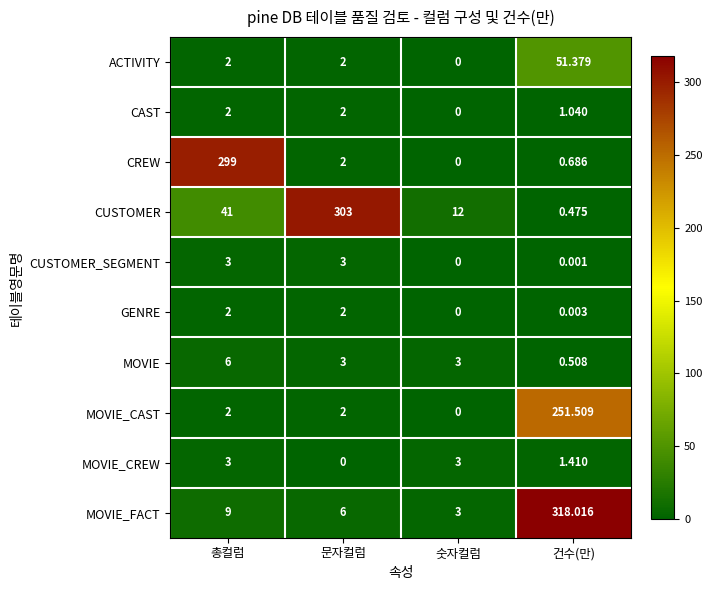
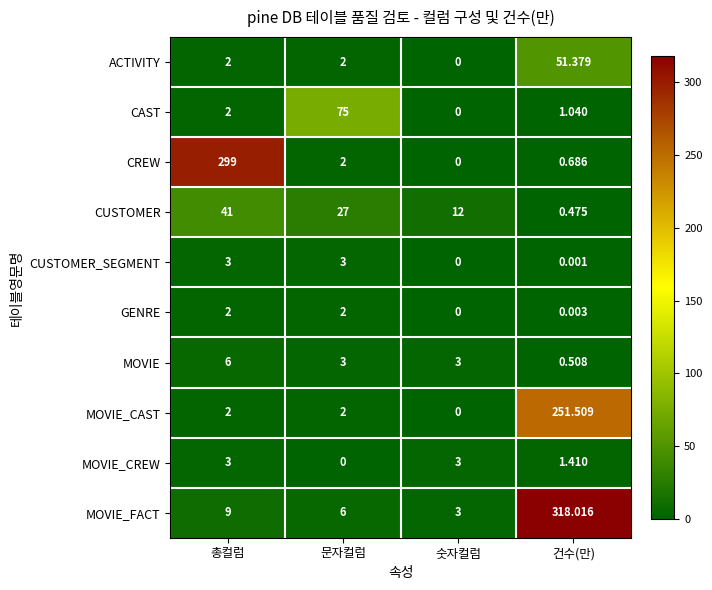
CAST, 문자컬럼: 2 -> 75
CUSTOMER, 문자컬럼: 303 -> 27
